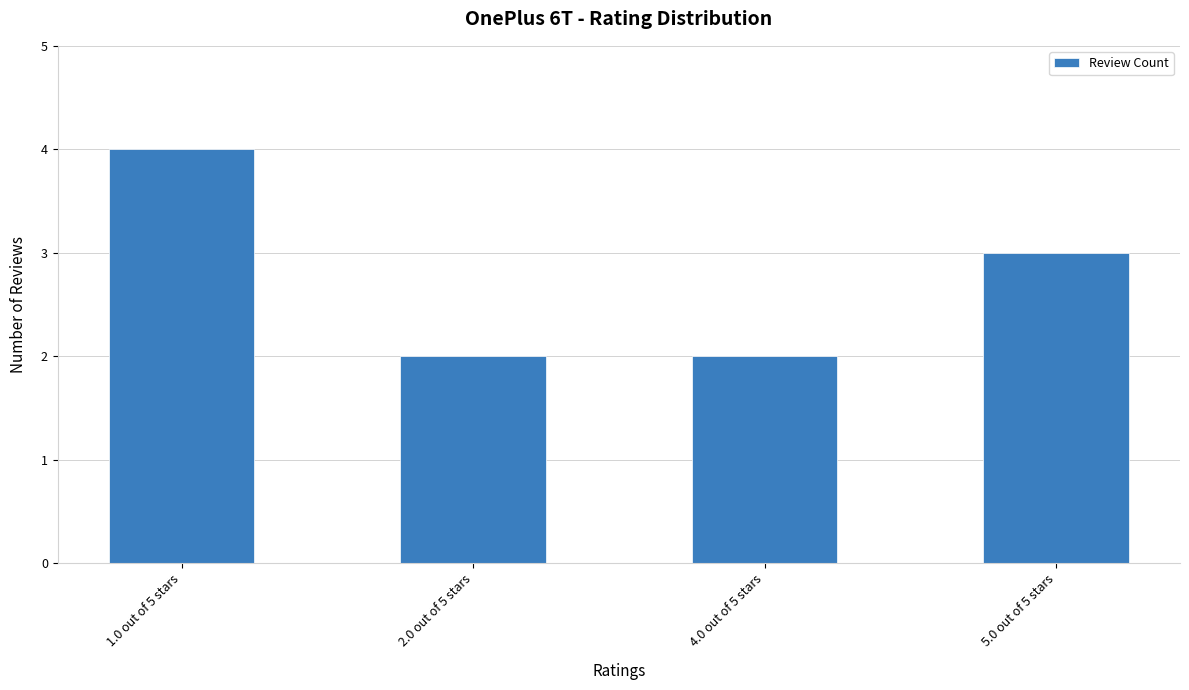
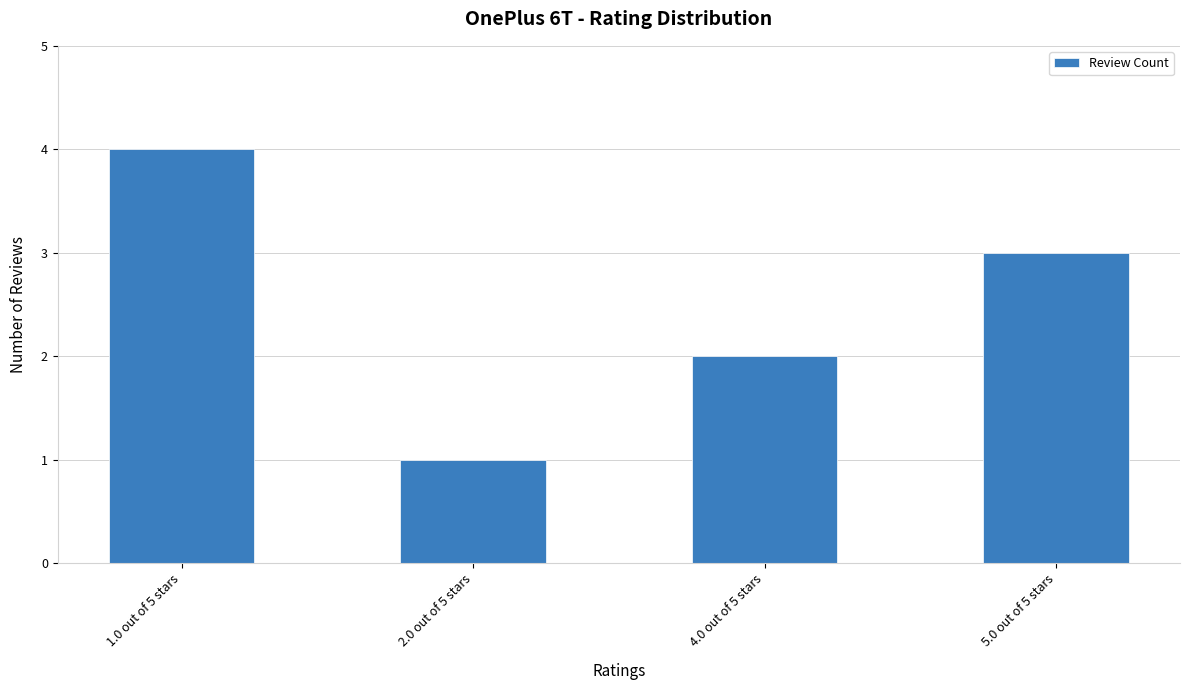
2.0 out of 5 stars: 2 -> 1
